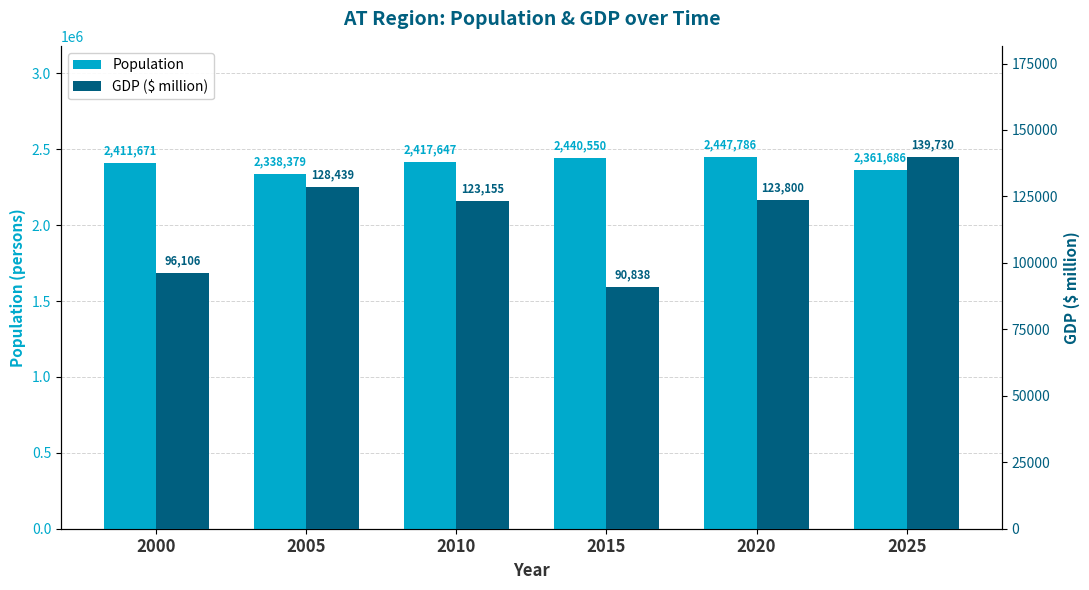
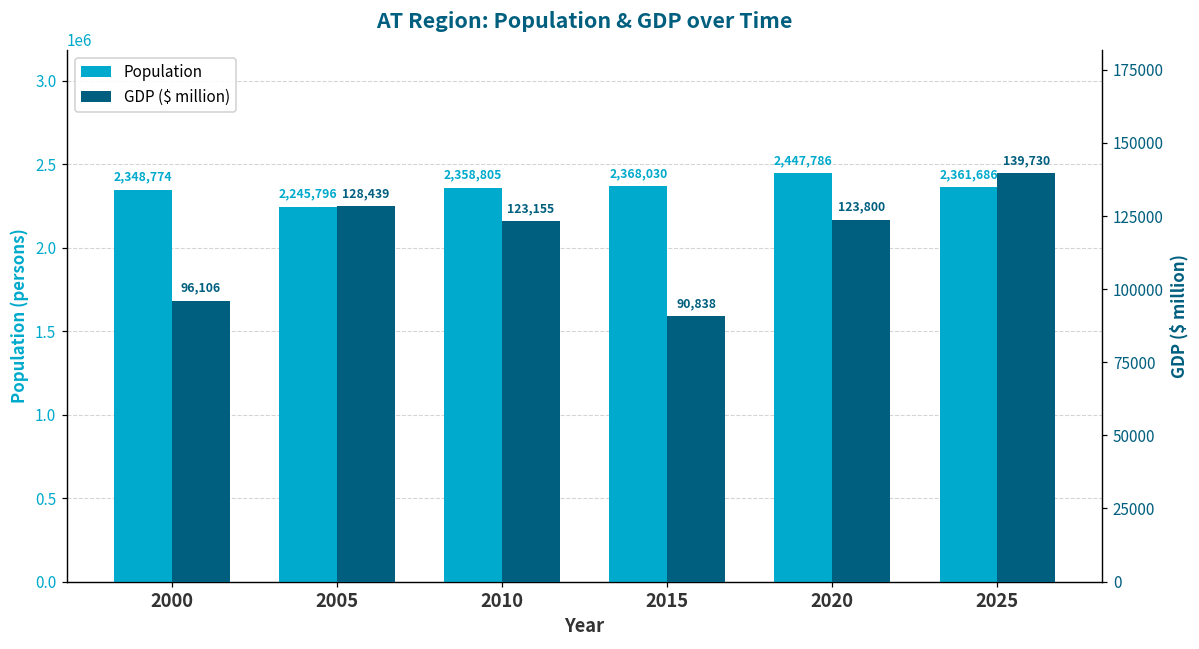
Population, 2000: 2,411,671 -> 2,348,774
Population, 2005: 2,338,379 -> 2,245,796
Population, 2010: 2,417,647 -> 2,358,805
Population, 2015: 2,440,550 -> 2,368,030
